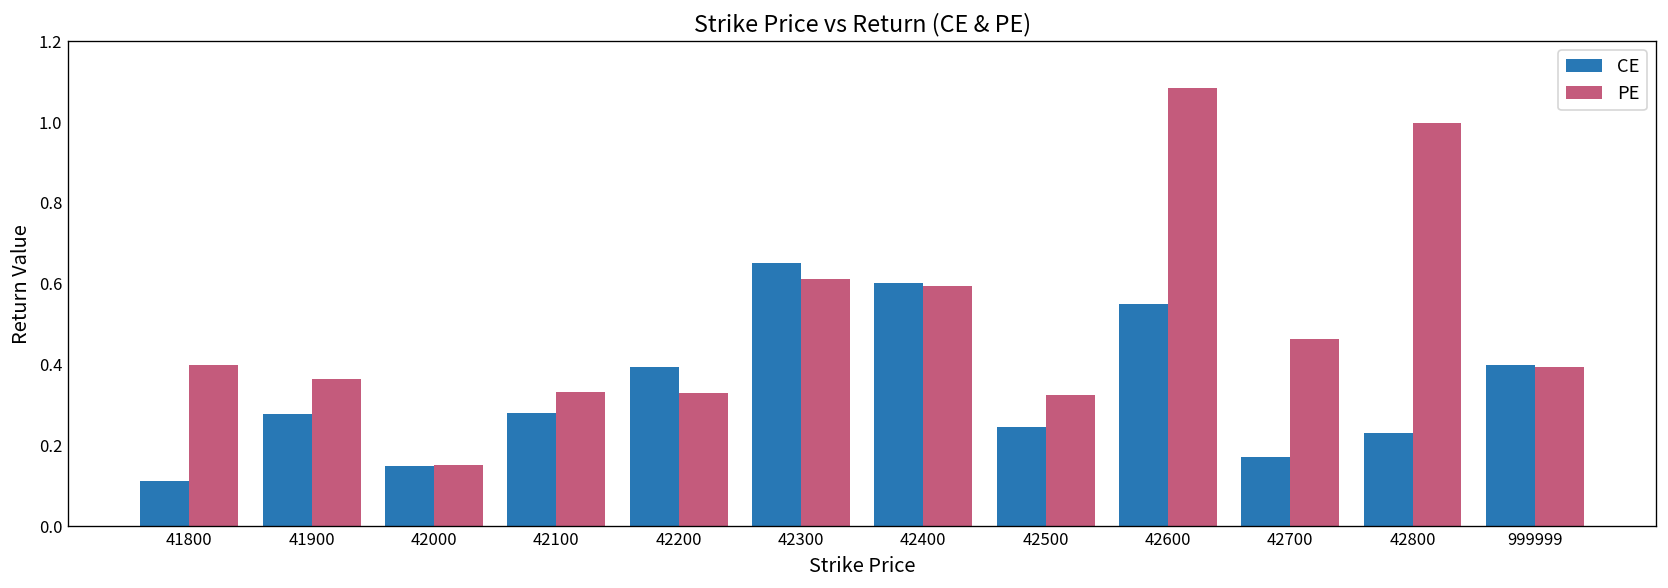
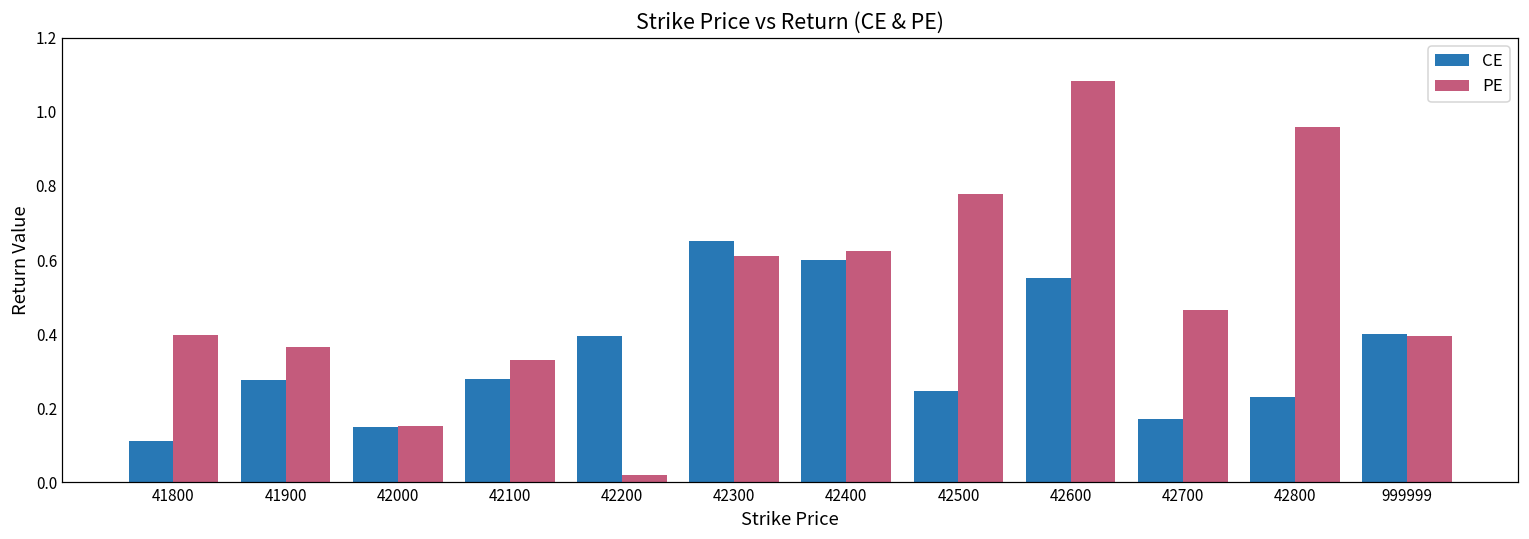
PE, 42200: 0.33 -> 0.02
PE, 42400: 0.60 -> 0.62
PE, 42500: 0.32 -> 0.78
PE, 42800: 1.00 -> 0.96
